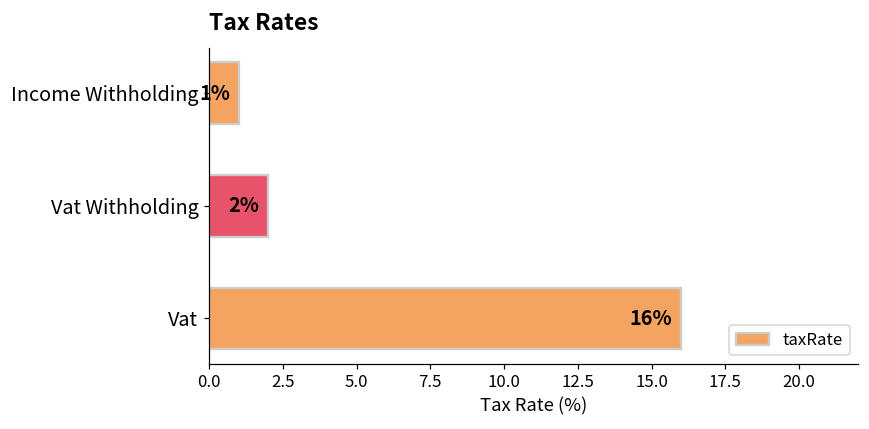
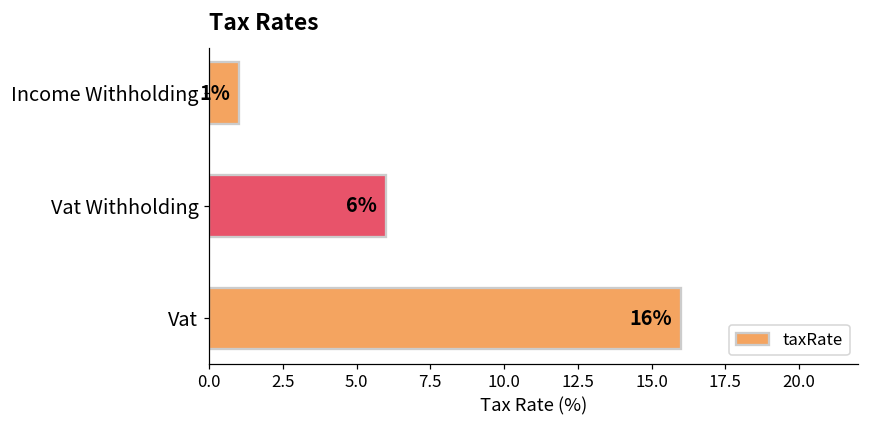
Vat Withholding: 2% -> 6%
